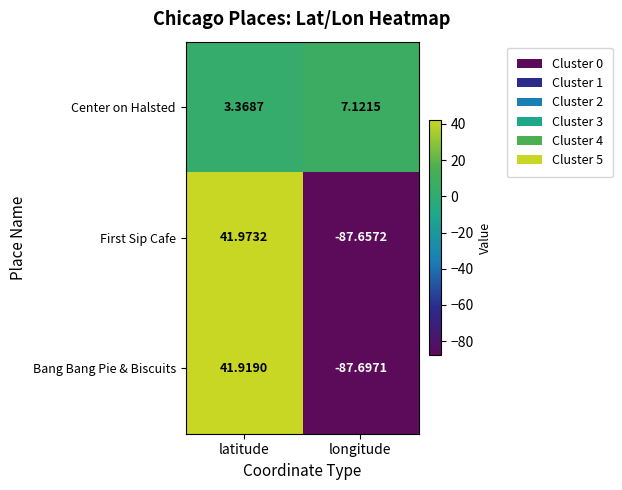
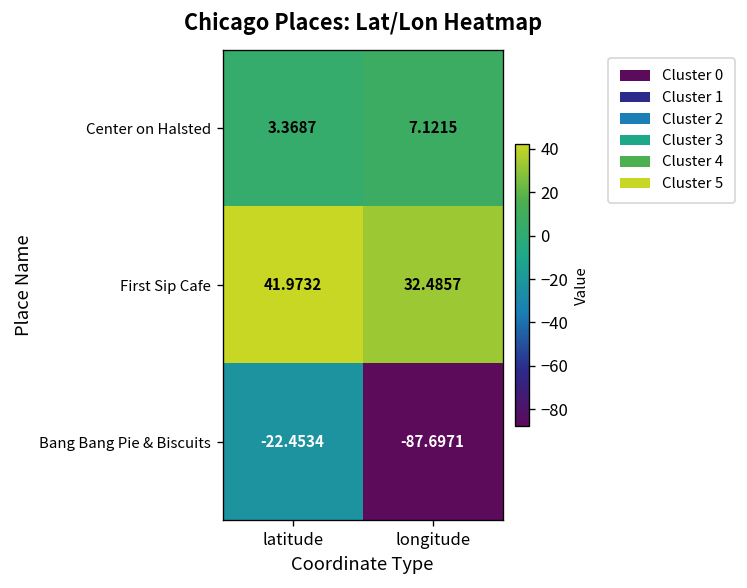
First Sip Cafe, longitude: -87.6572 -> 32.4857
Bang Bang Pie & Biscuits, latitude: 41.9190 -> -22.4534
